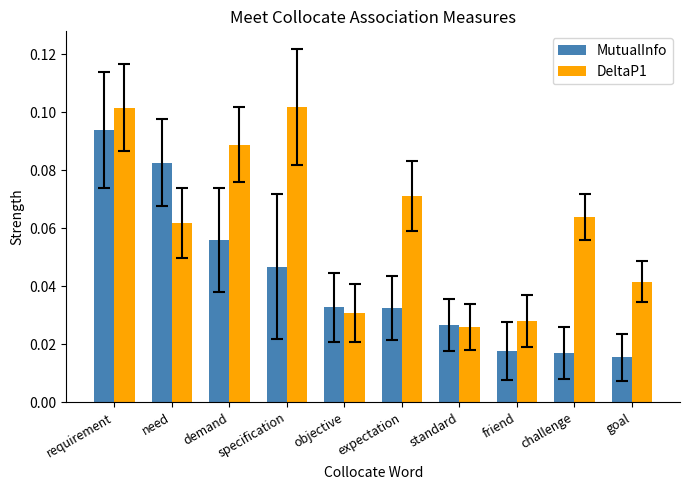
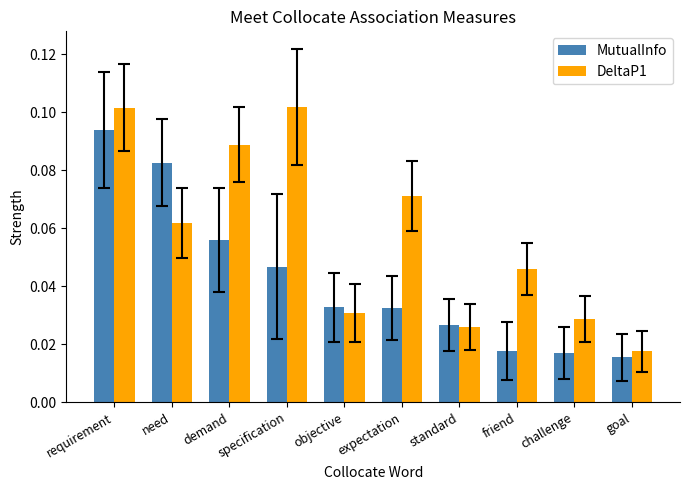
DeltaP1, friend: 0.028 -> 0.046
DeltaP1, challenge: 0.064 -> 0.029
DeltaP1, goal: 0.042 -> 0.017
